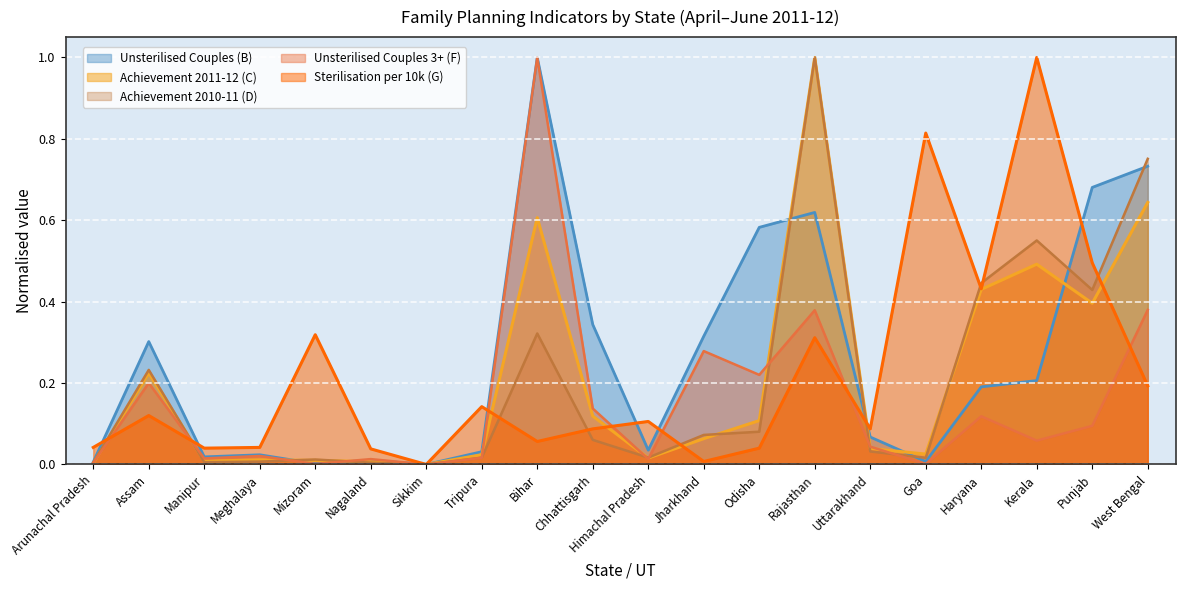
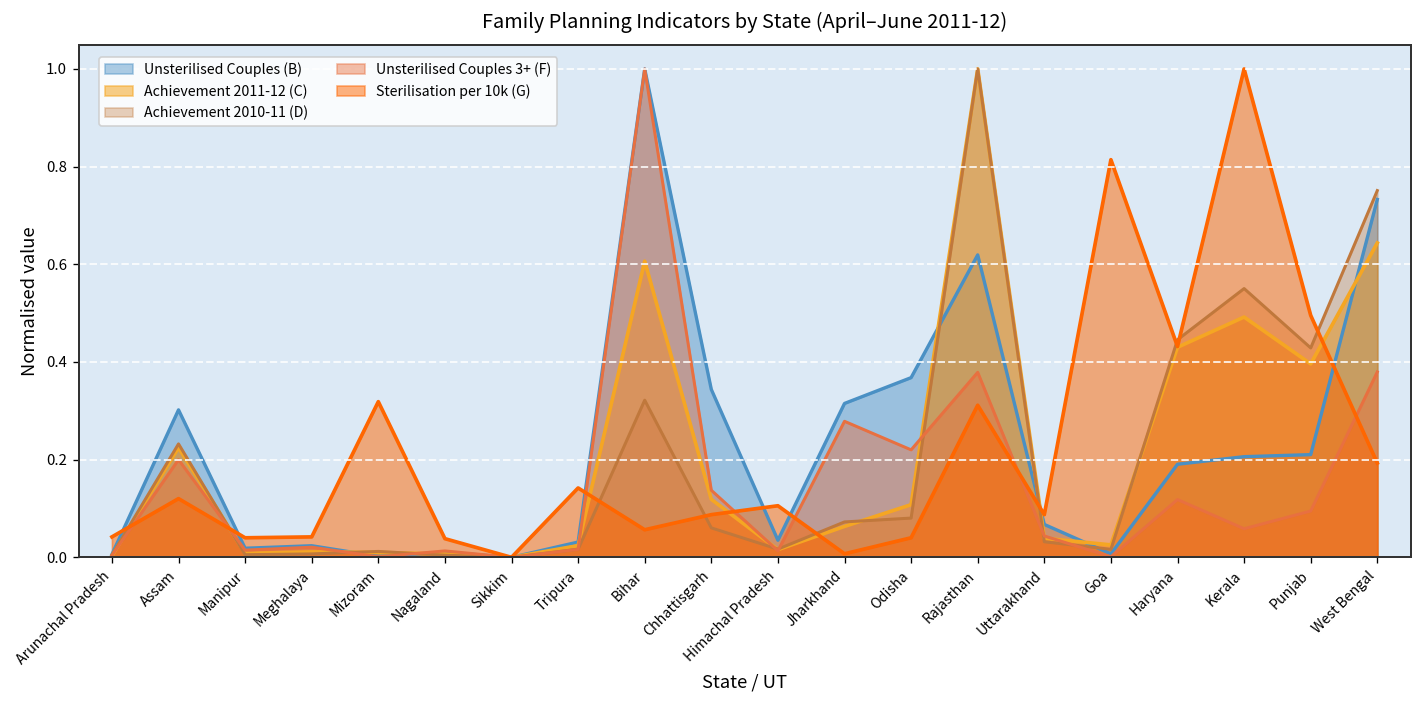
Unsterilised Couples (B), Odisha: 0.58 -> 0.37
Unsterilised Couples (B), Punjab: 0.68 -> 0.21
